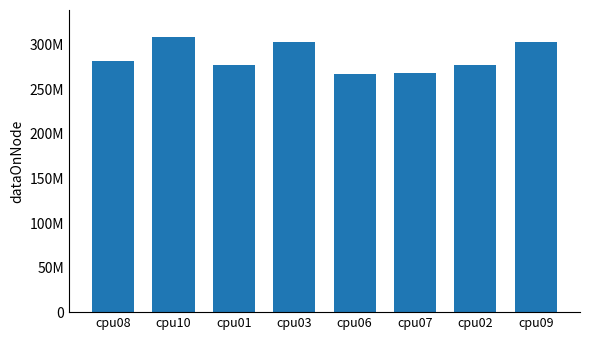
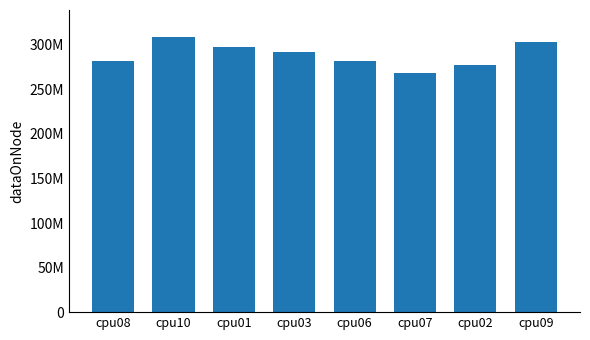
cpu01: 280000000 -> 300000000
cpu03: 300000000 -> 290000000
cpu06: 270000000 -> 280000000
